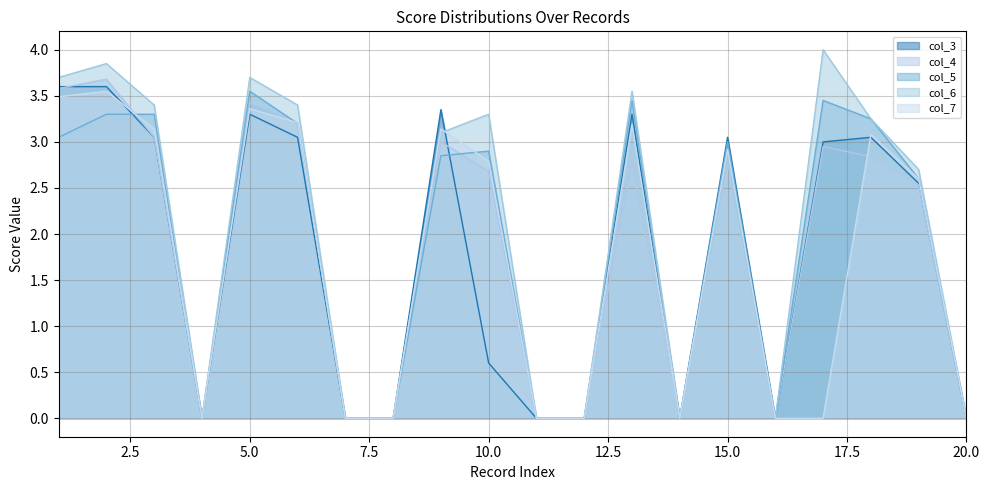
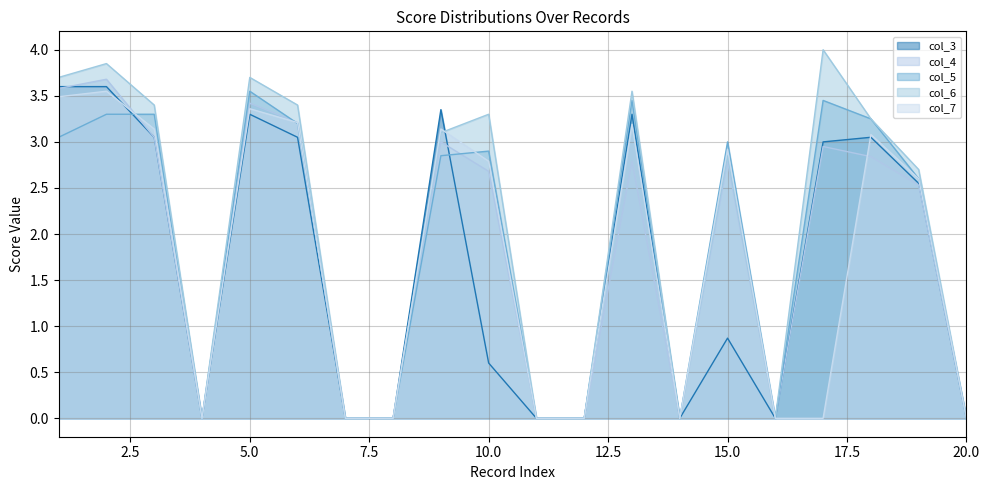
col_3, 15.0: 3.1 -> 0.9
